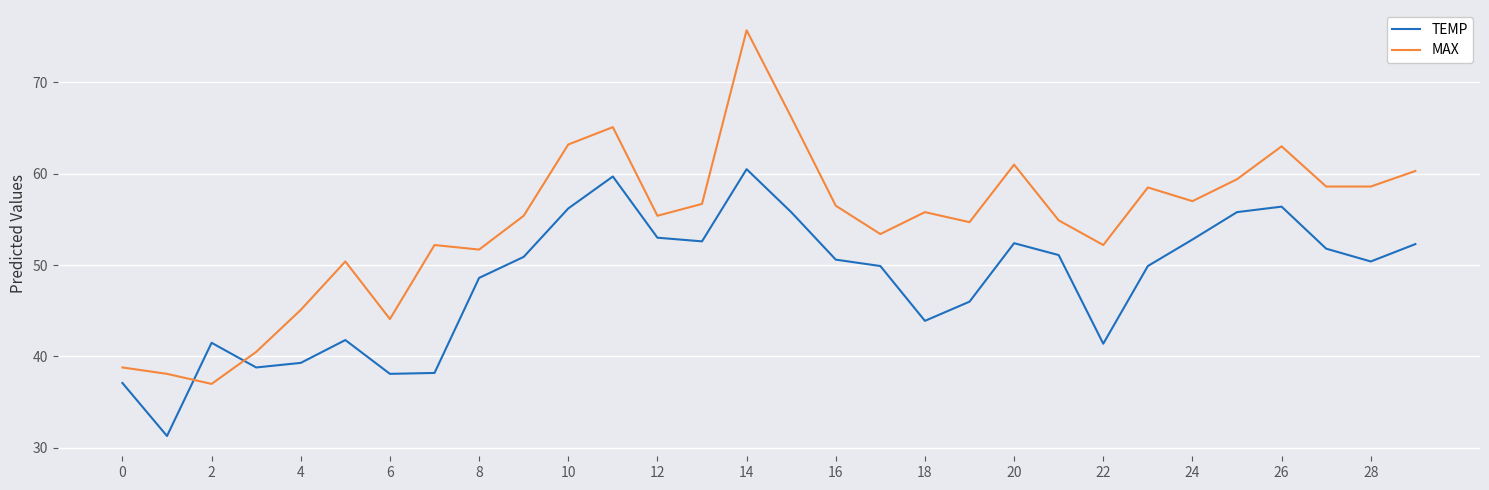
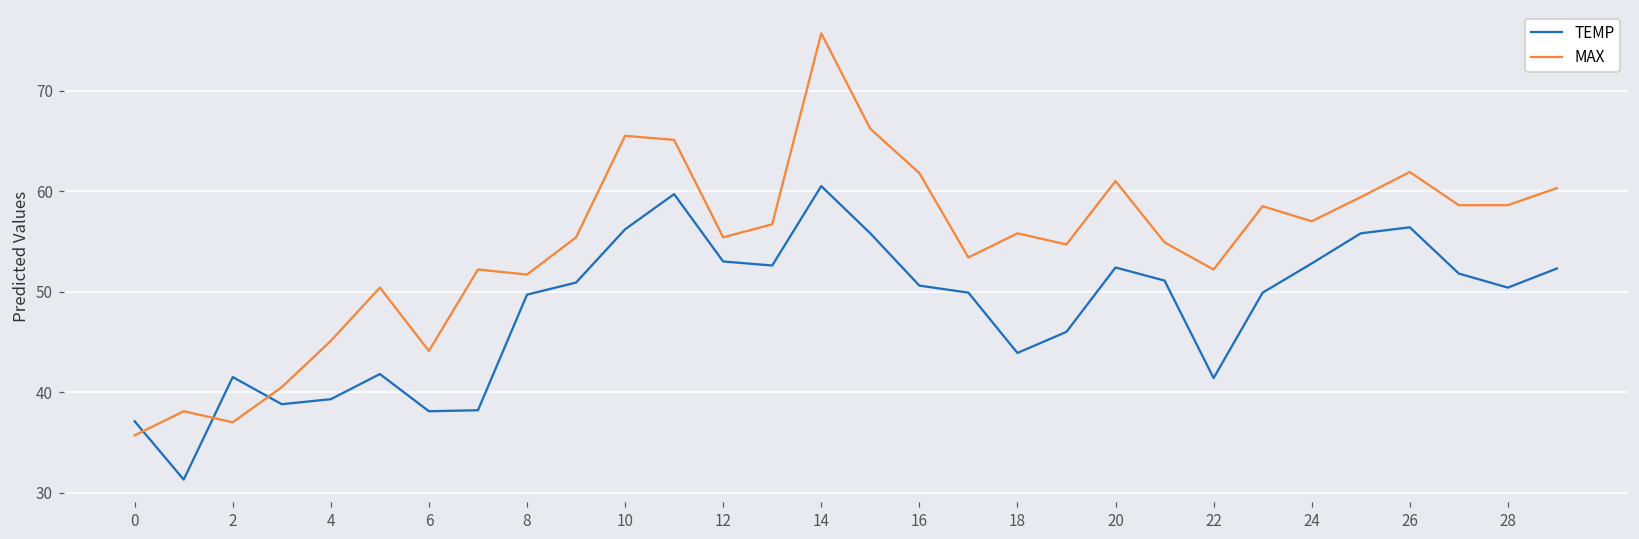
MAX, 0: 39 -> 36
TEMP, 8: 49 -> 50
MAX, 10: 63 -> 66
MAX, 16: 57 -> 62
MAX, 26: 63 -> 62
